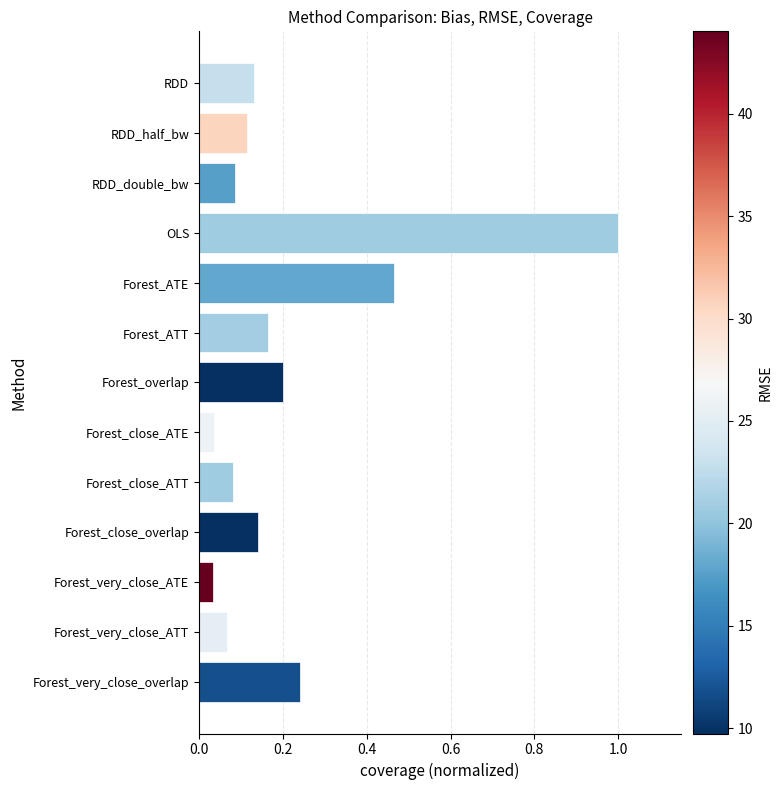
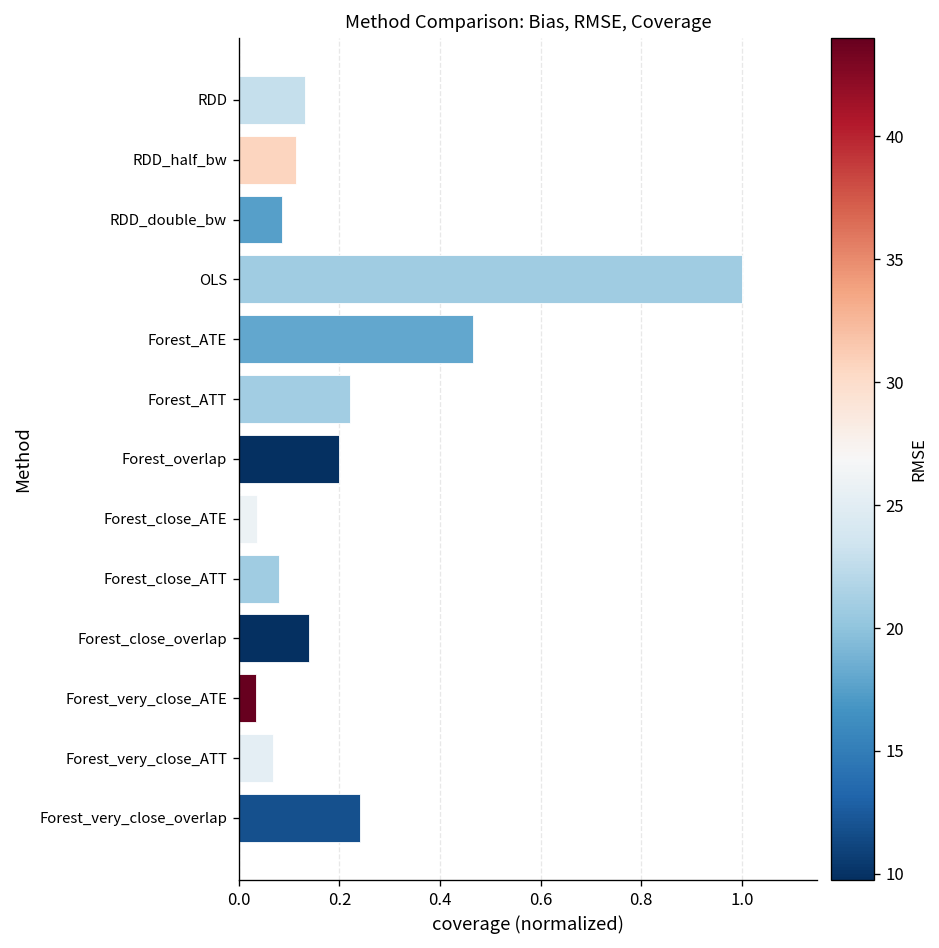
Forest_ATT: 0.16 -> 0.22
